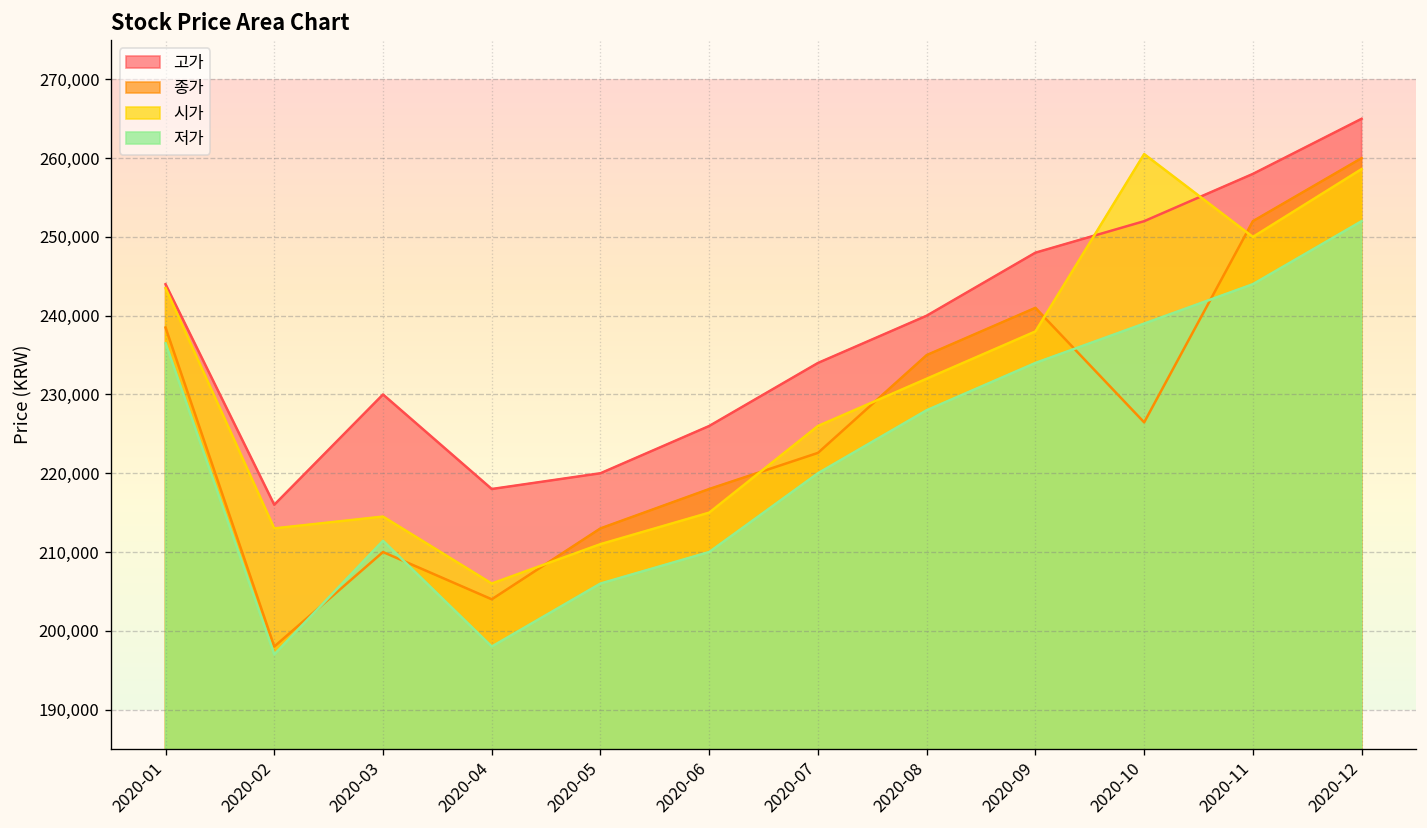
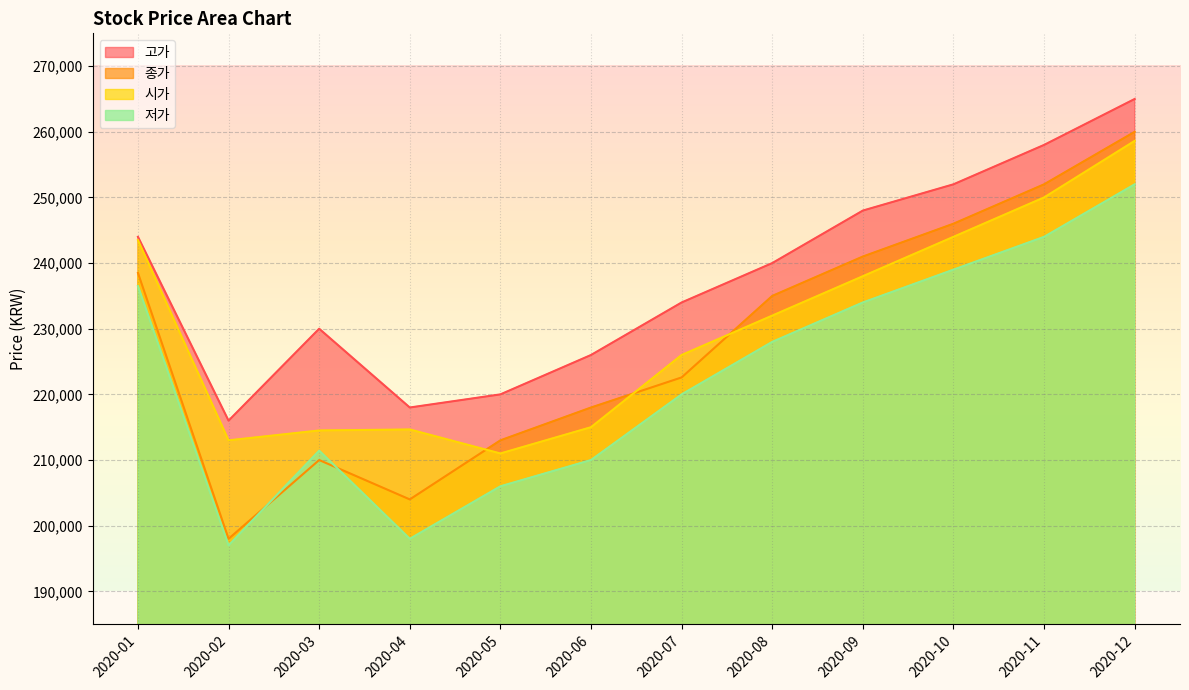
시가, 2020-04: 206,000 -> 215,000
종가, 2020-10: 226,000 -> 246,000
시가, 2020-10: 261,000 -> 244,000
